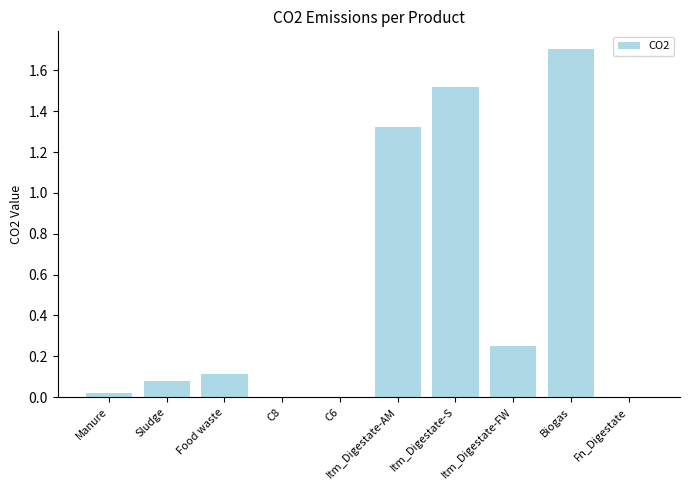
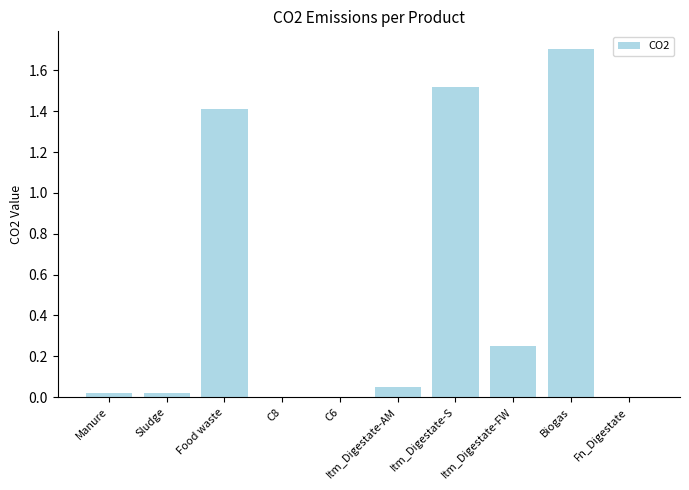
Sludge: 0.08 -> 0.02
Food waste: 0.11 -> 1.41
Itm_Digestate-AM: 1.32 -> 0.05
